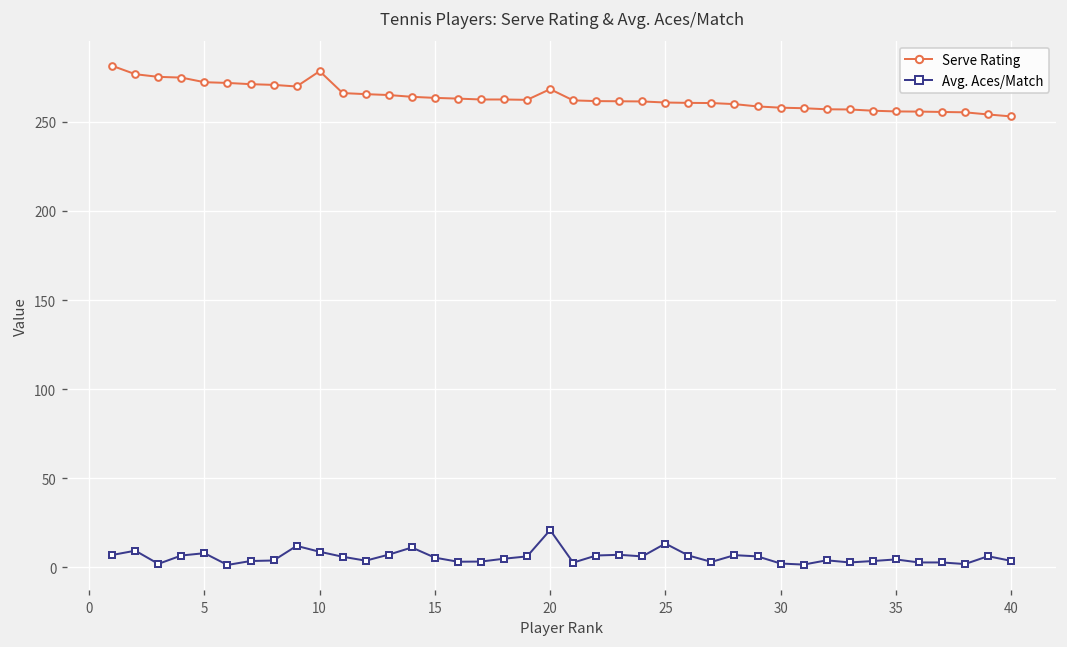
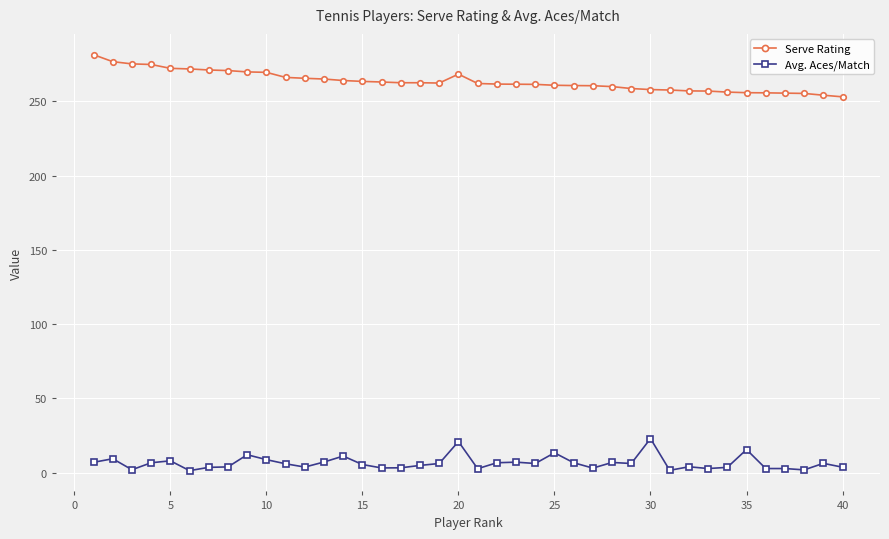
Serve Rating, 10: 279 -> 270
Avg. Aces/Match, 30: 2 -> 23
Avg. Aces/Match, 35: 4 -> 16
